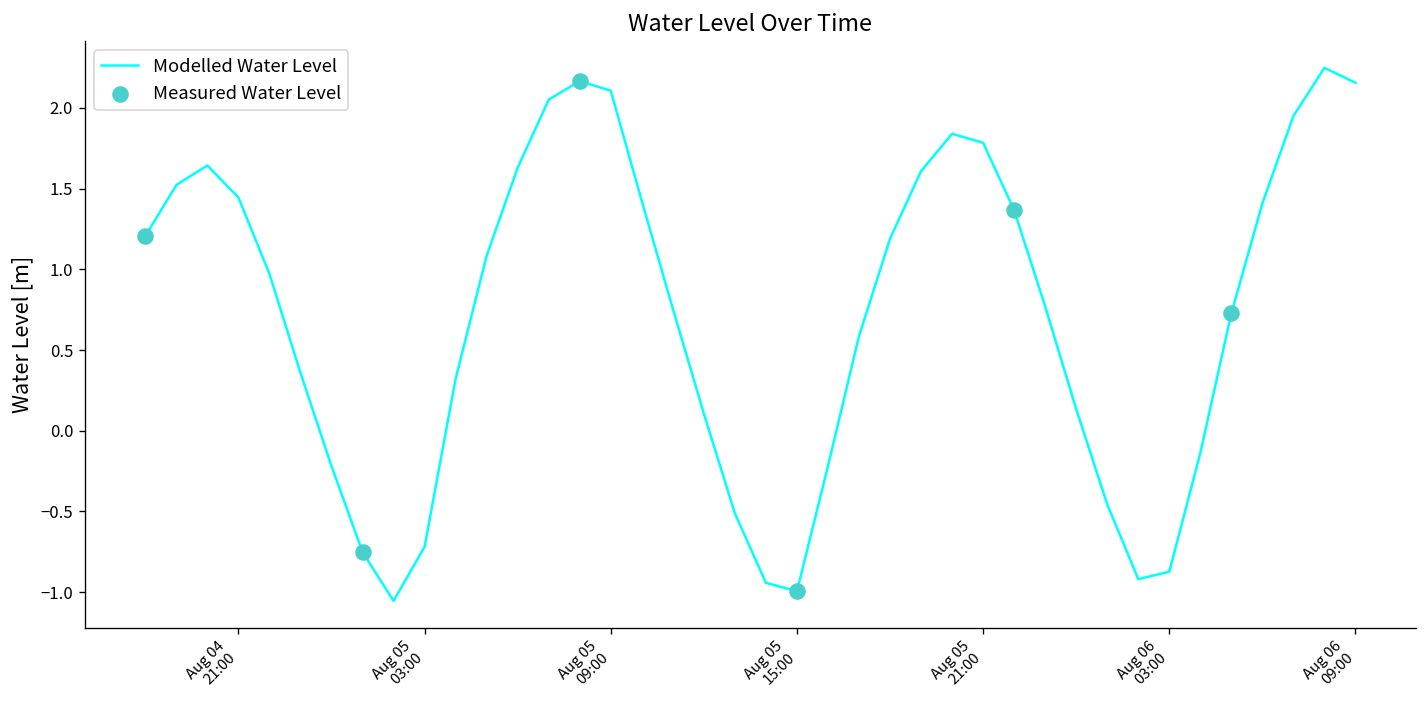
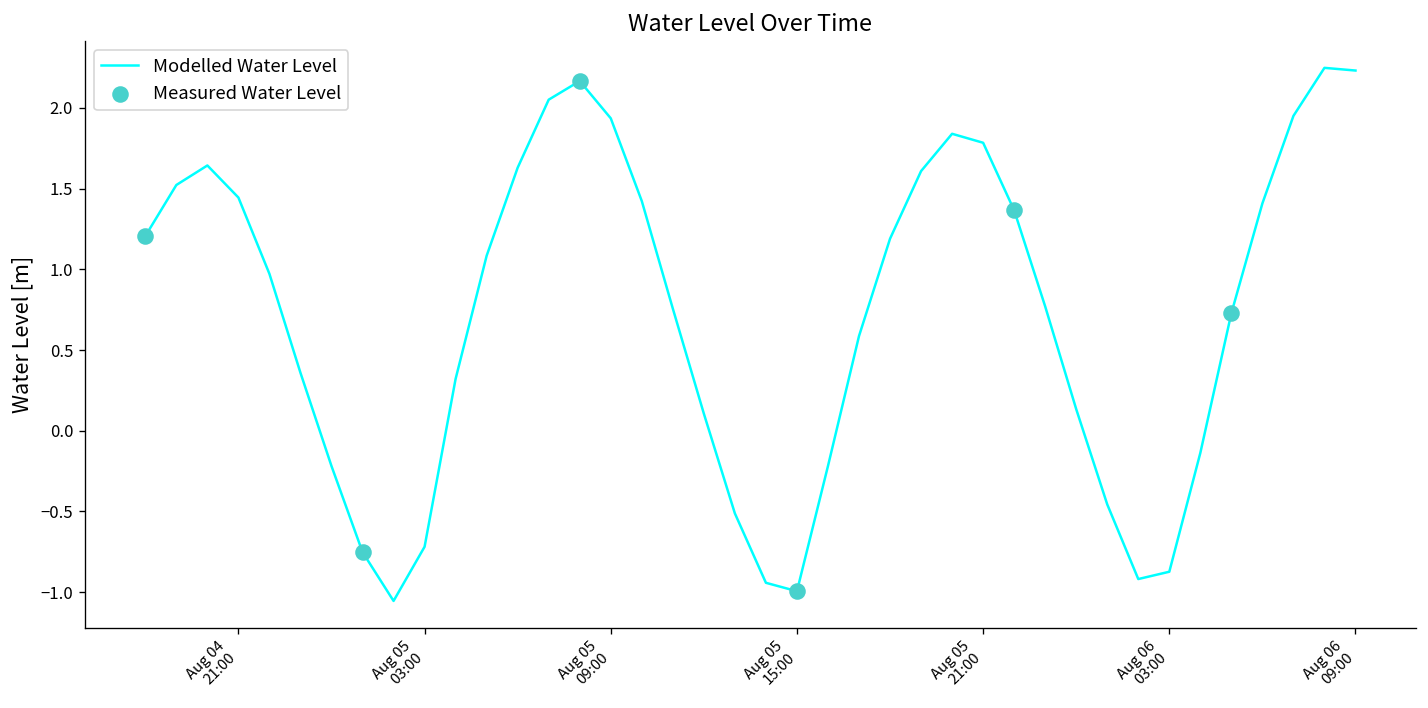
Modelled Water Level, Aug 05 09:00: 2.11 -> 1.94
Modelled Water Level, Aug 06 09:00: 2.16 -> 2.23
